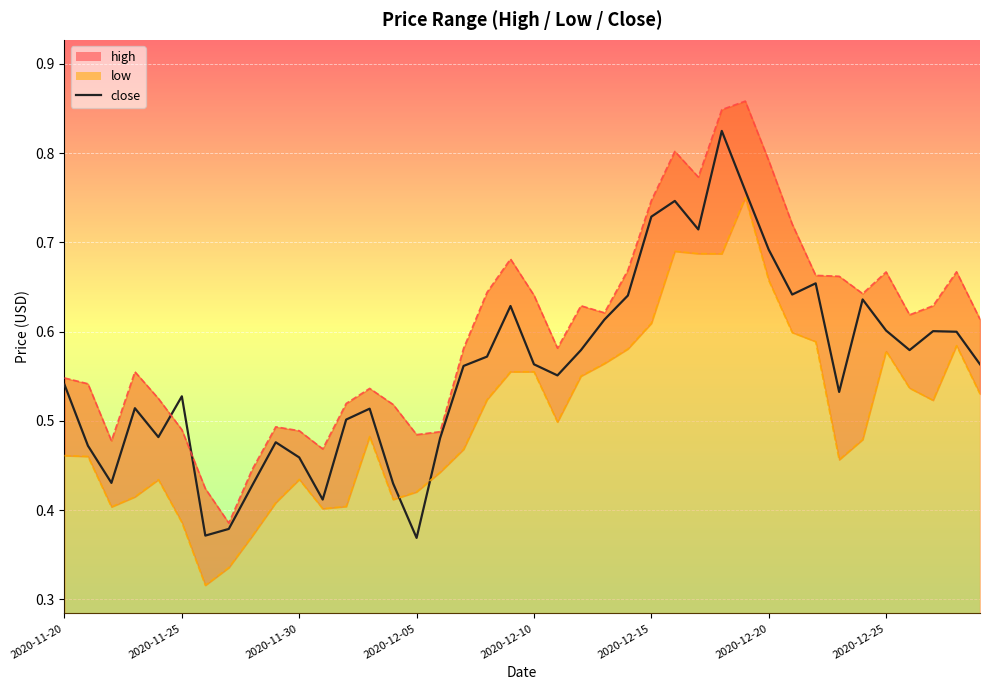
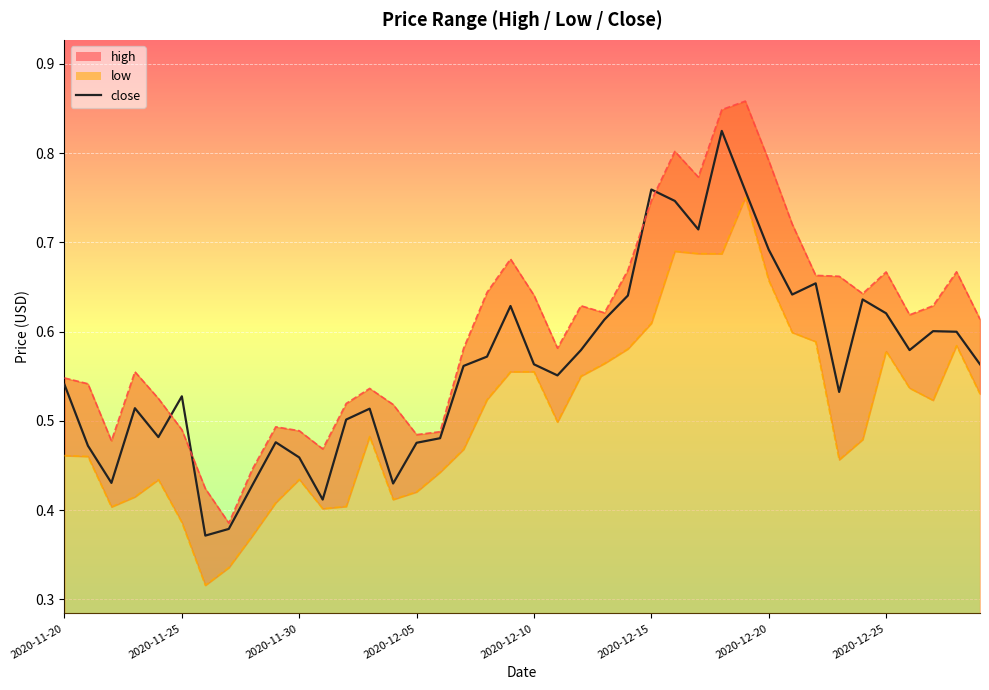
close, 2020-12-05: 0.37 -> 0.48
close, 2020-12-15: 0.73 -> 0.76
close, 2020-12-25: 0.60 -> 0.62
